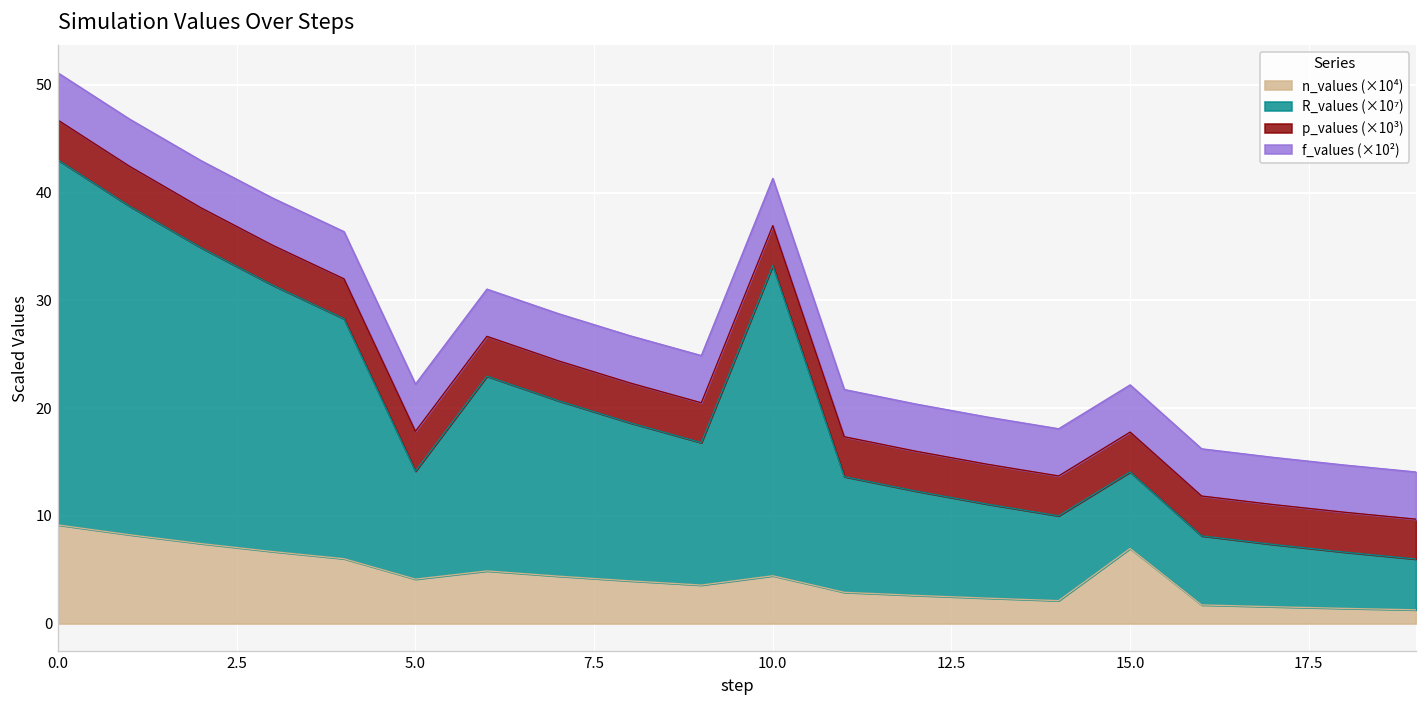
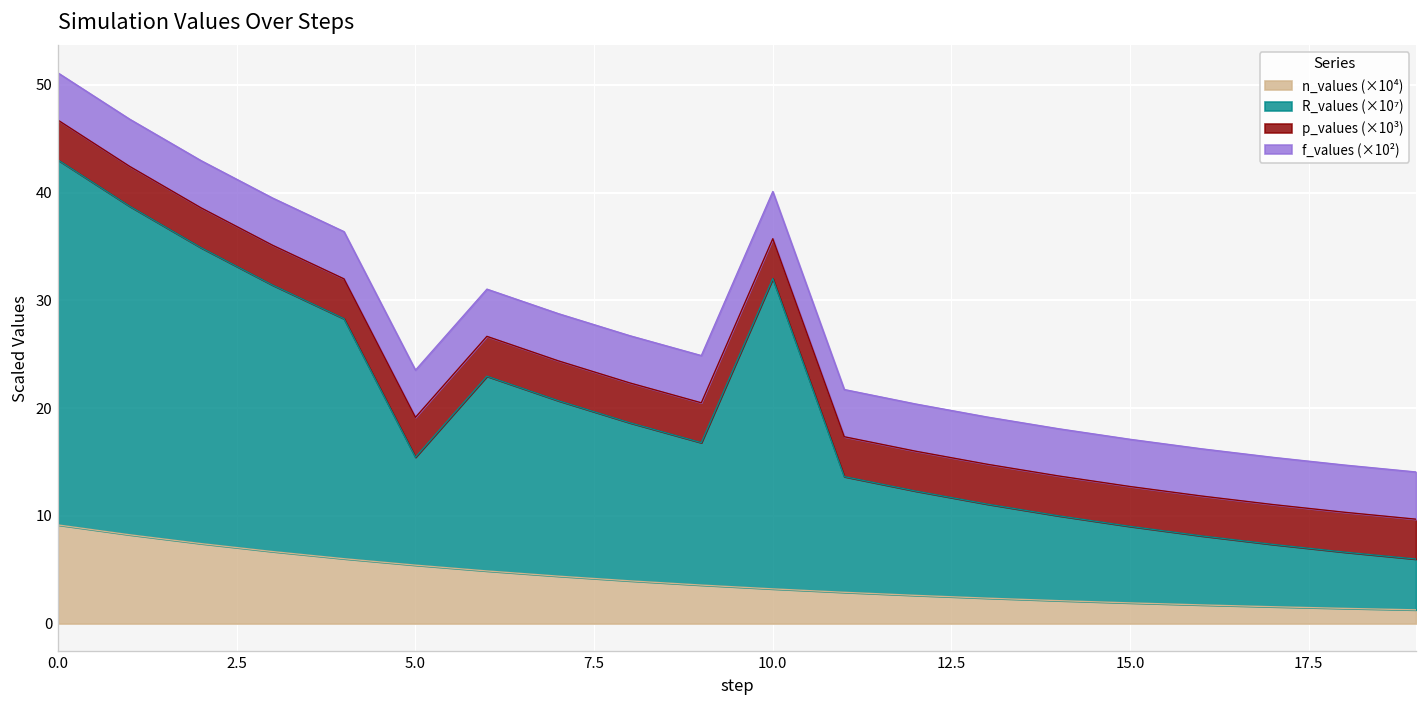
n_values (×10⁴), 5.0: 4 -> 5
n_values (×10⁴), 10.0: 4 -> 3
n_values (×10⁴), 15.0: 7 -> 2
